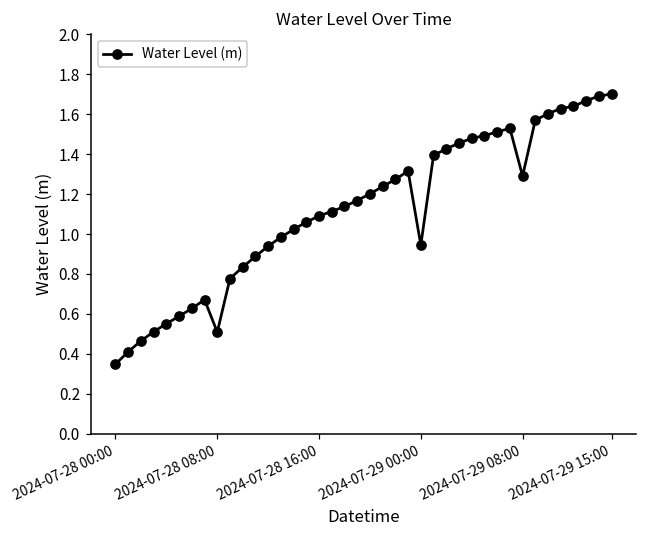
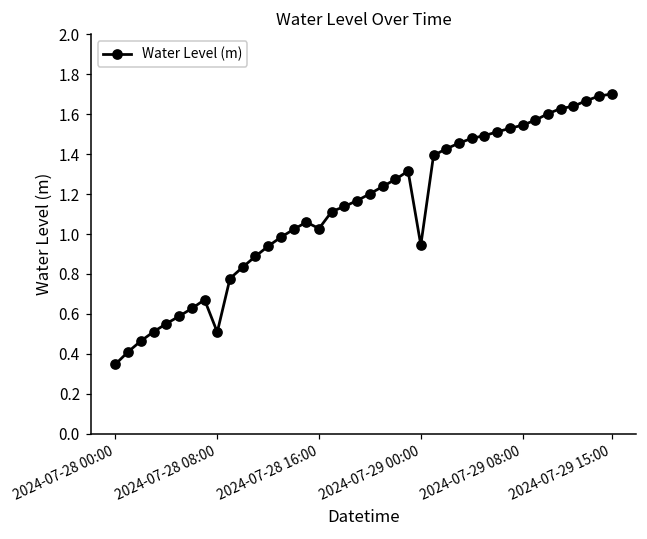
2024-07-28 16:00: 1.09 -> 1.03
2024-07-29 08:00: 1.29 -> 1.55
